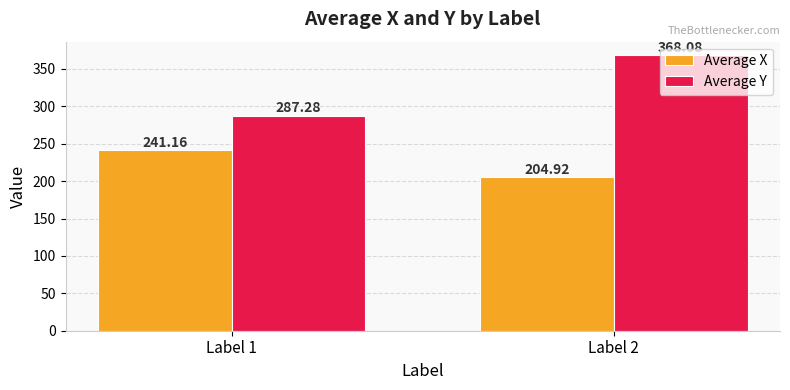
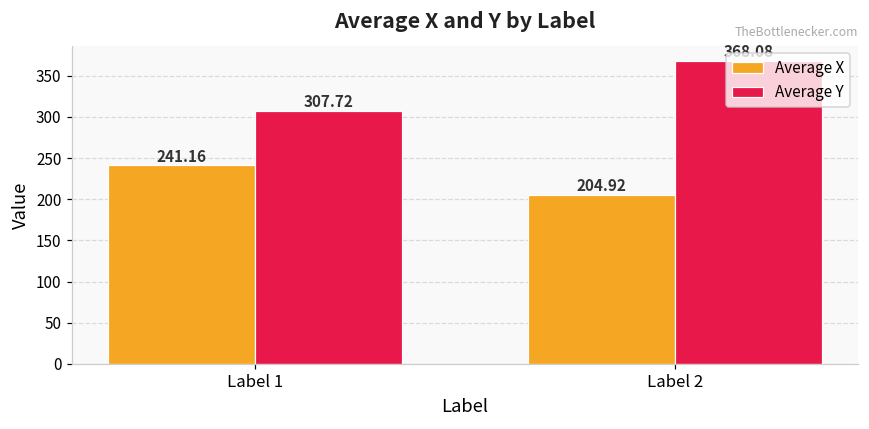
Average Y, Label 1: 287.28 -> 307.72
